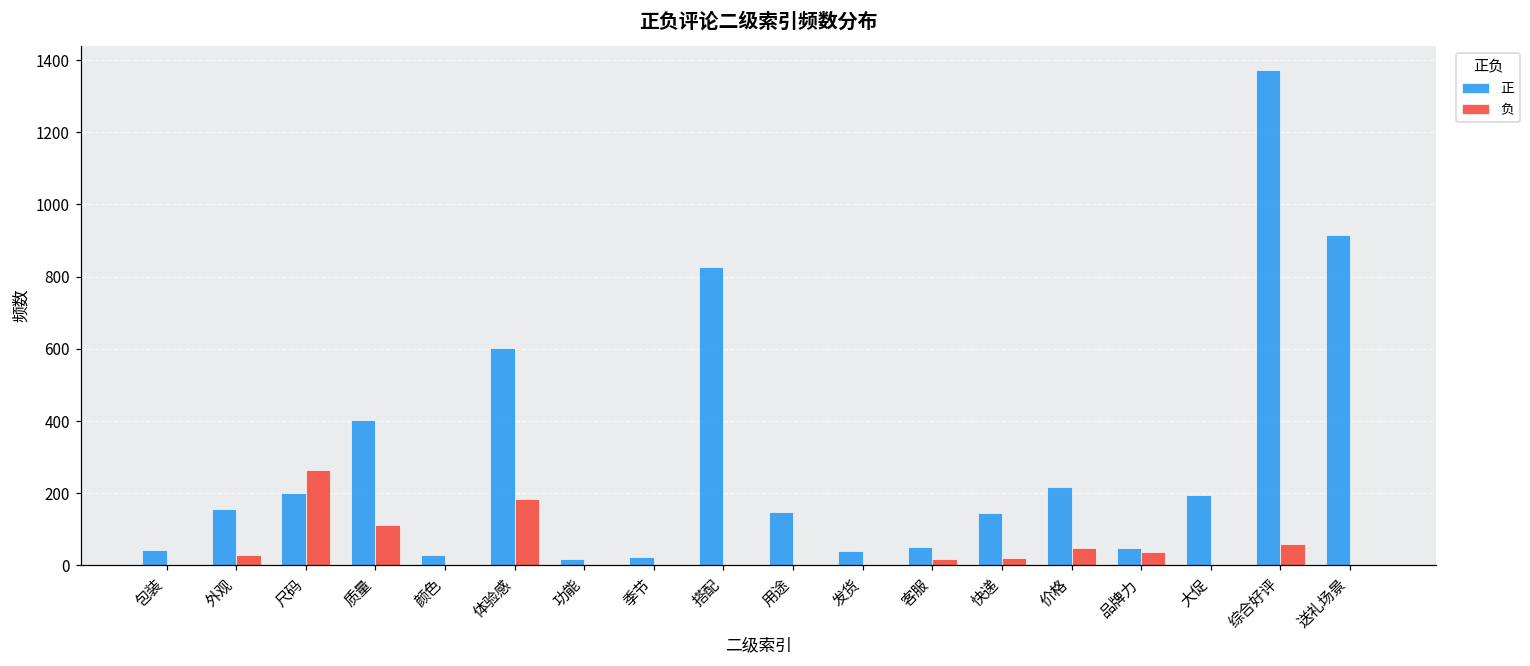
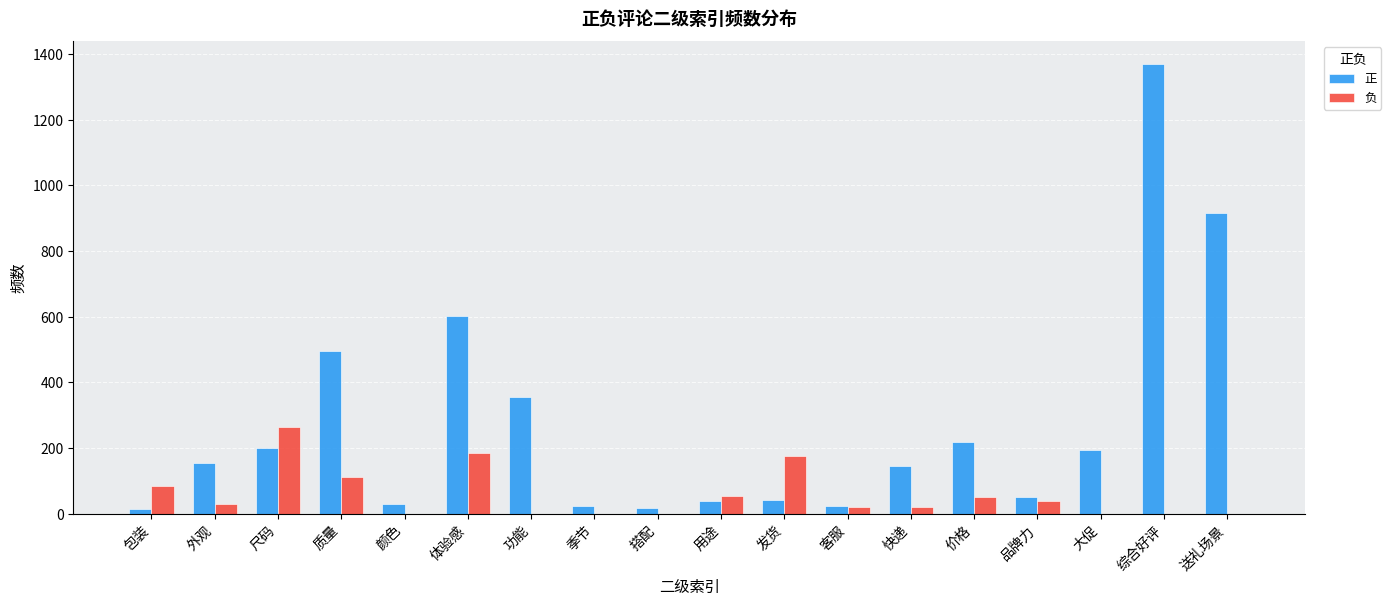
正, 包装: 40 -> 20
负, 包装: 0 -> 80
正, 质量: 400 -> 500
正, 功能: 20 -> 350
正, 搭配: 830 -> 20
正, 用途: 150 -> 40
负, 用途: 0 -> 50
负, 发货: 0 -> 180
正, 客服: 50 -> 20
负, 综合好评: 60 -> 0
